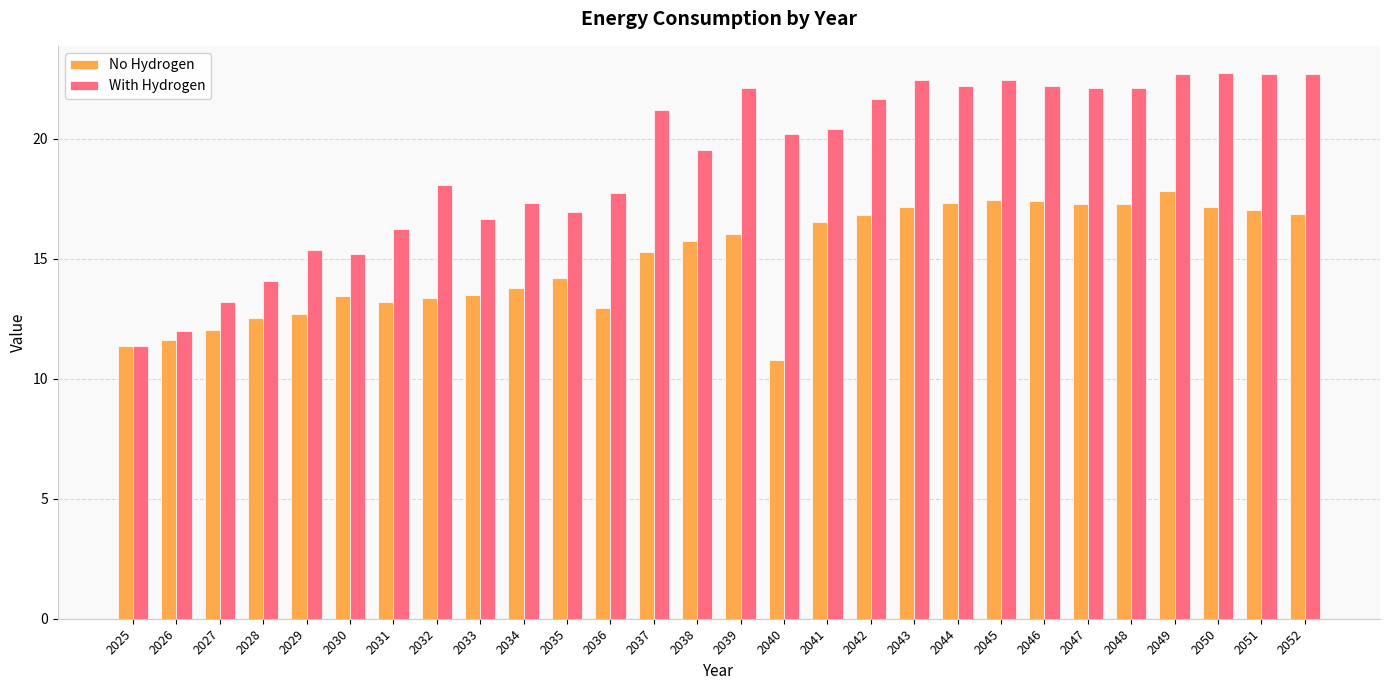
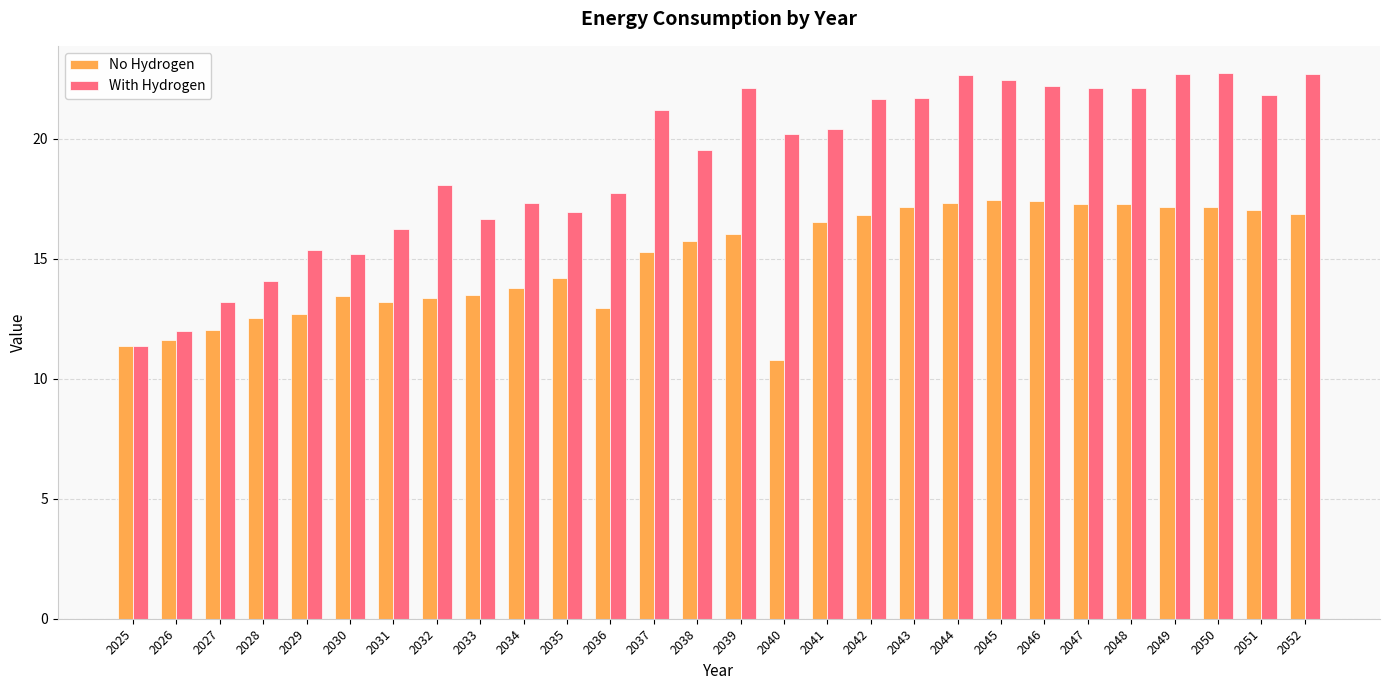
With Hydrogen, 2043: 22.5 -> 21.7
With Hydrogen, 2044: 22.2 -> 22.7
No Hydrogen, 2049: 17.8 -> 17.2
With Hydrogen, 2051: 22.7 -> 21.8
